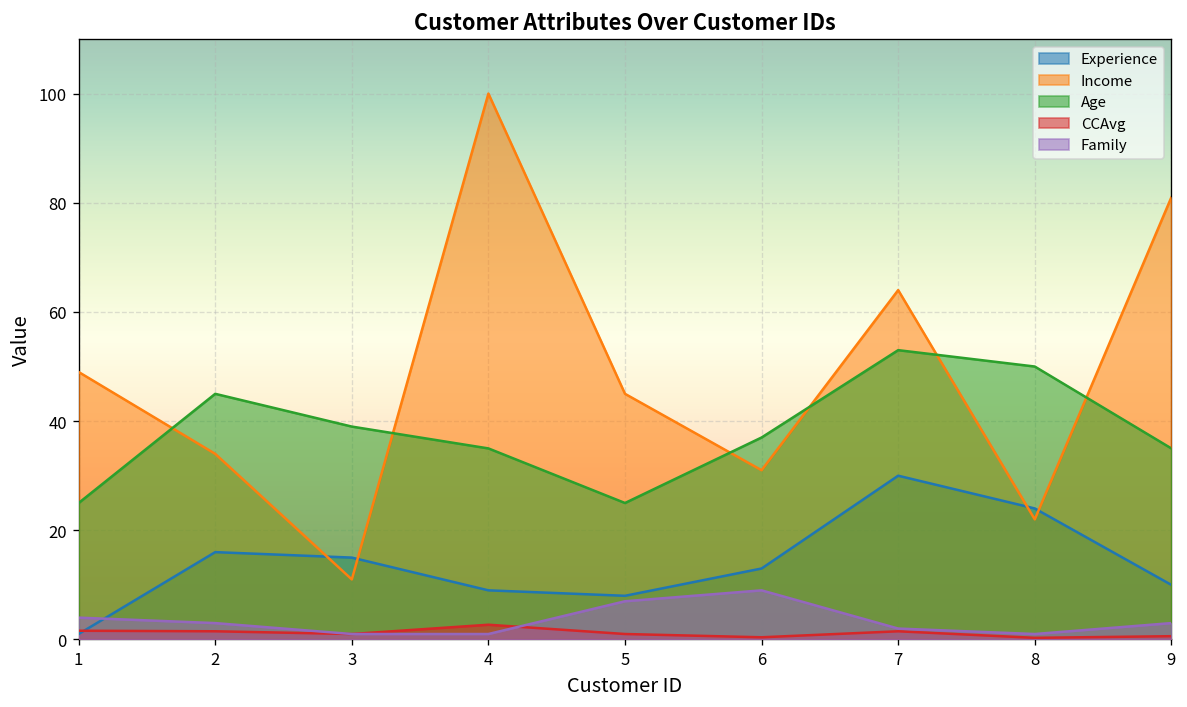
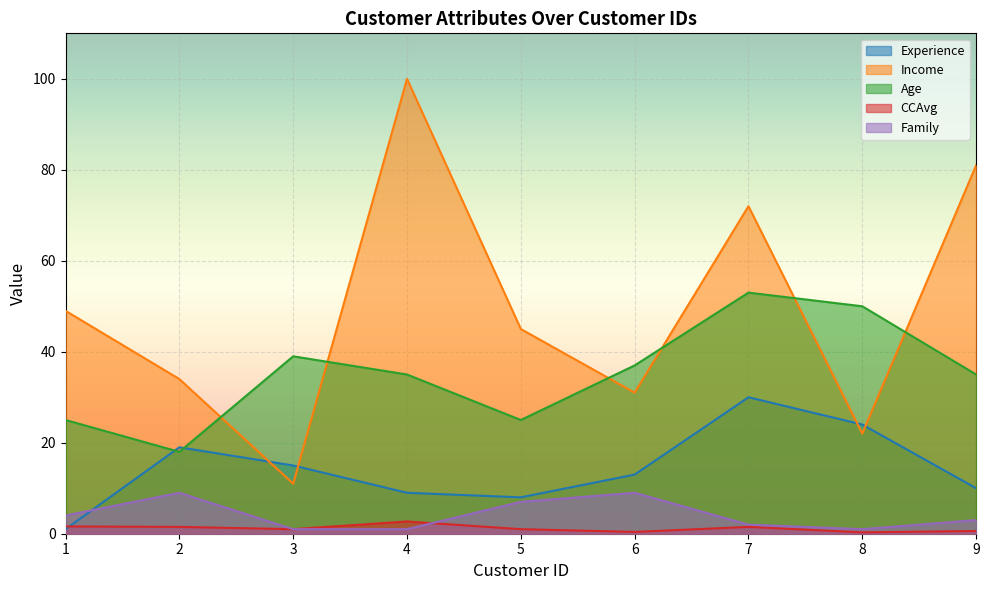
Experience, 2: 16 -> 19
Age, 2: 45 -> 18
Family, 2: 3 -> 9
Income, 7: 64 -> 72
